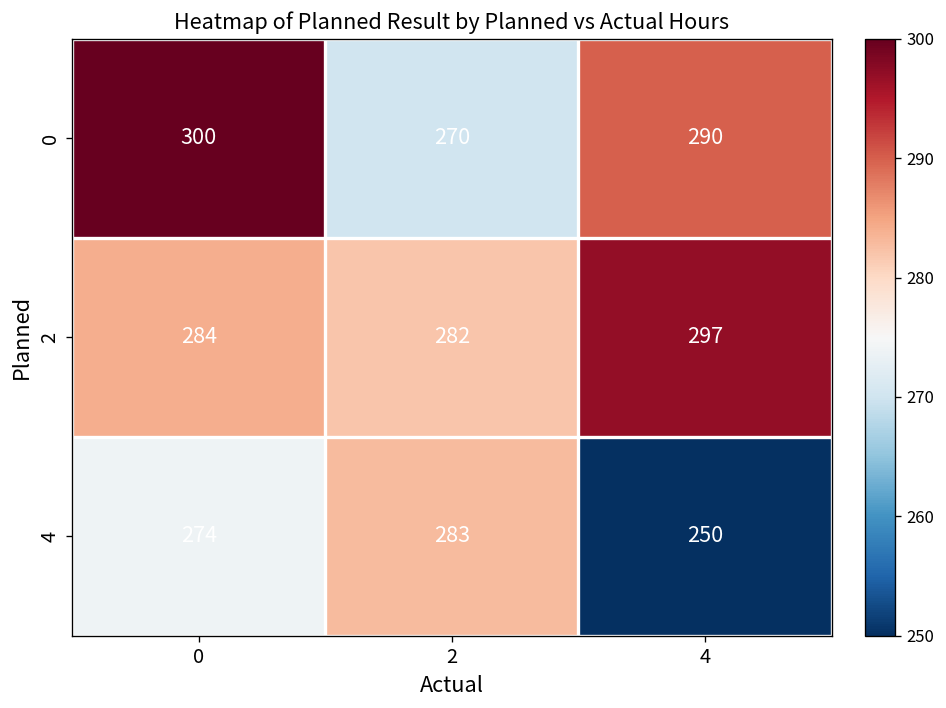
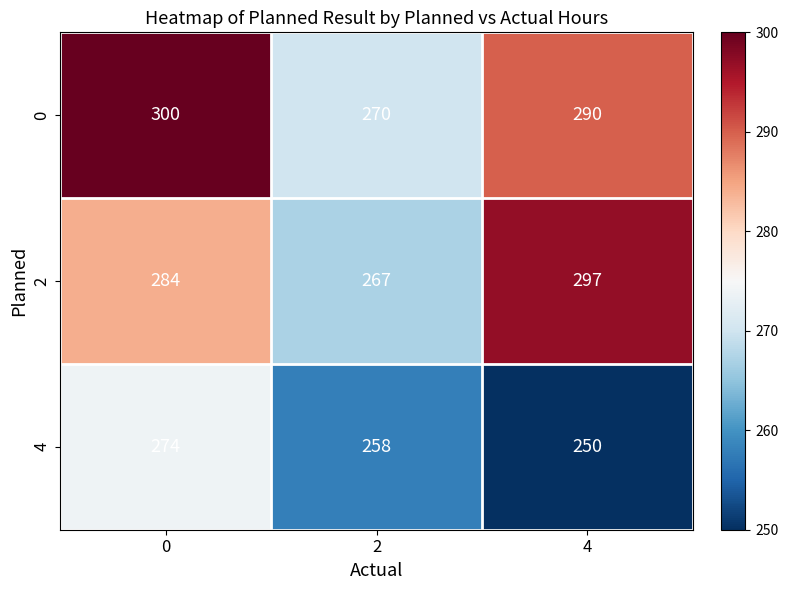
2, 2: 282 -> 267
4, 2: 283 -> 258
